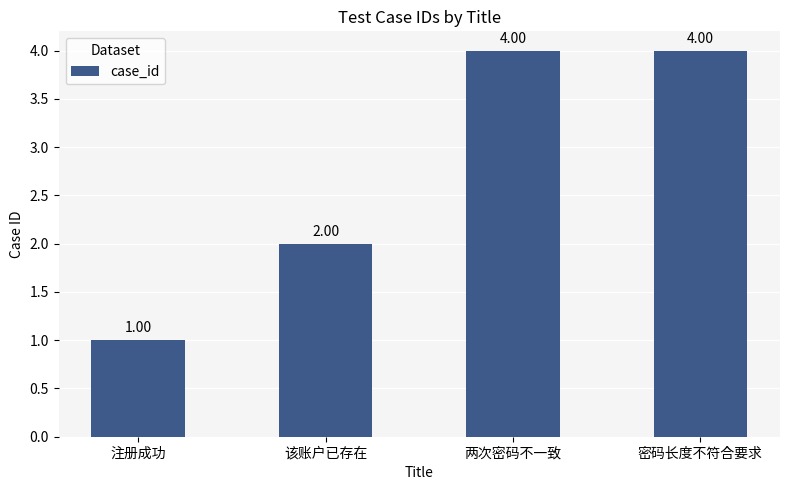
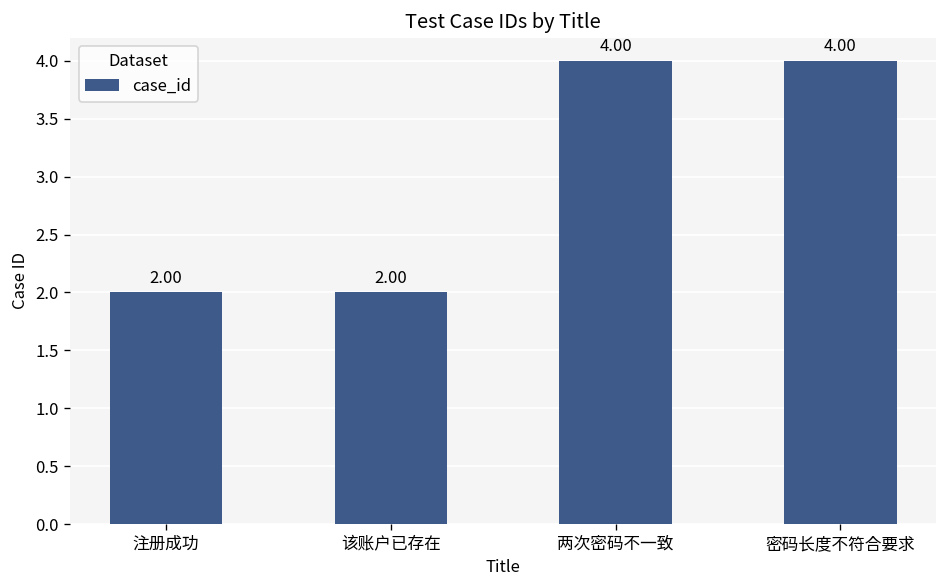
注册成功: 1.00 -> 2.00
